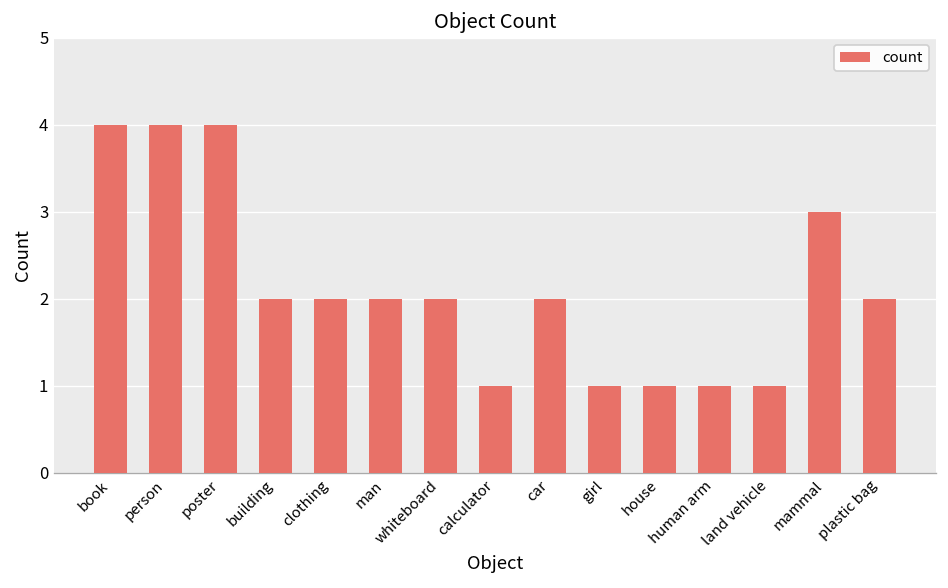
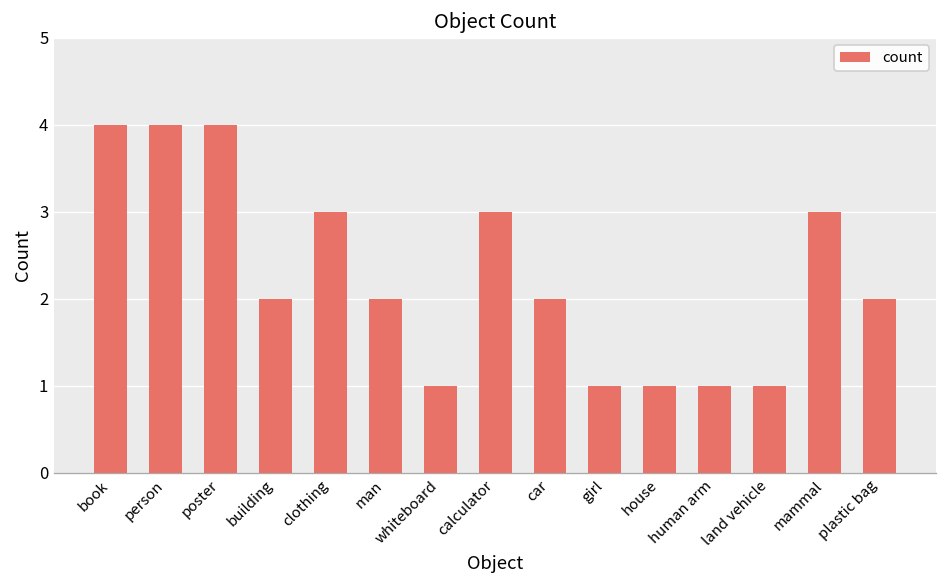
clothing: 2 -> 3
whiteboard: 2 -> 1
calculator: 1 -> 3
